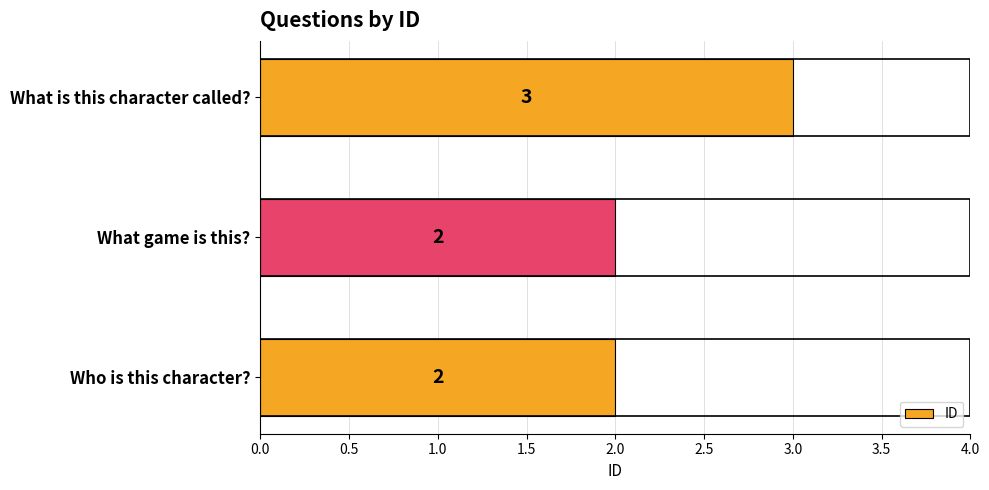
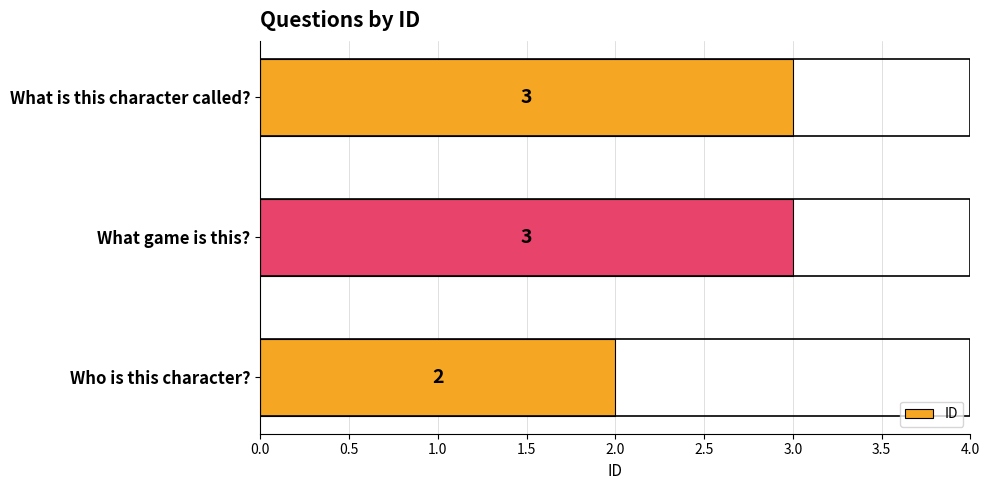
What game is this?: 2 -> 3
